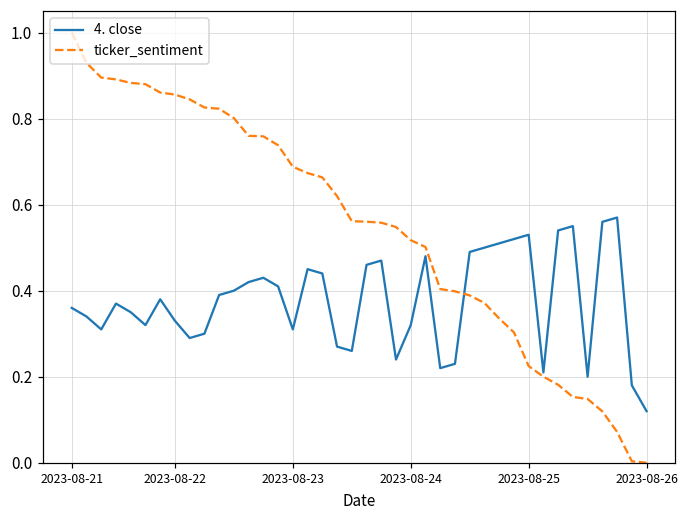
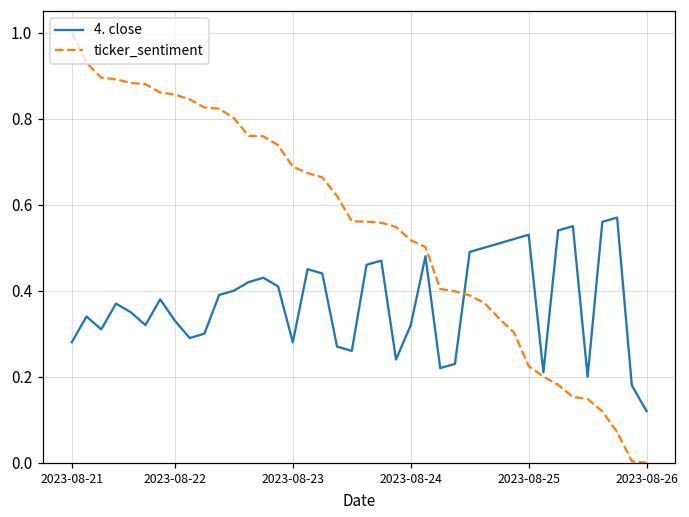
4. close, 2023-08-21: 0.36 -> 0.28
4. close, 2023-08-23: 0.31 -> 0.28
